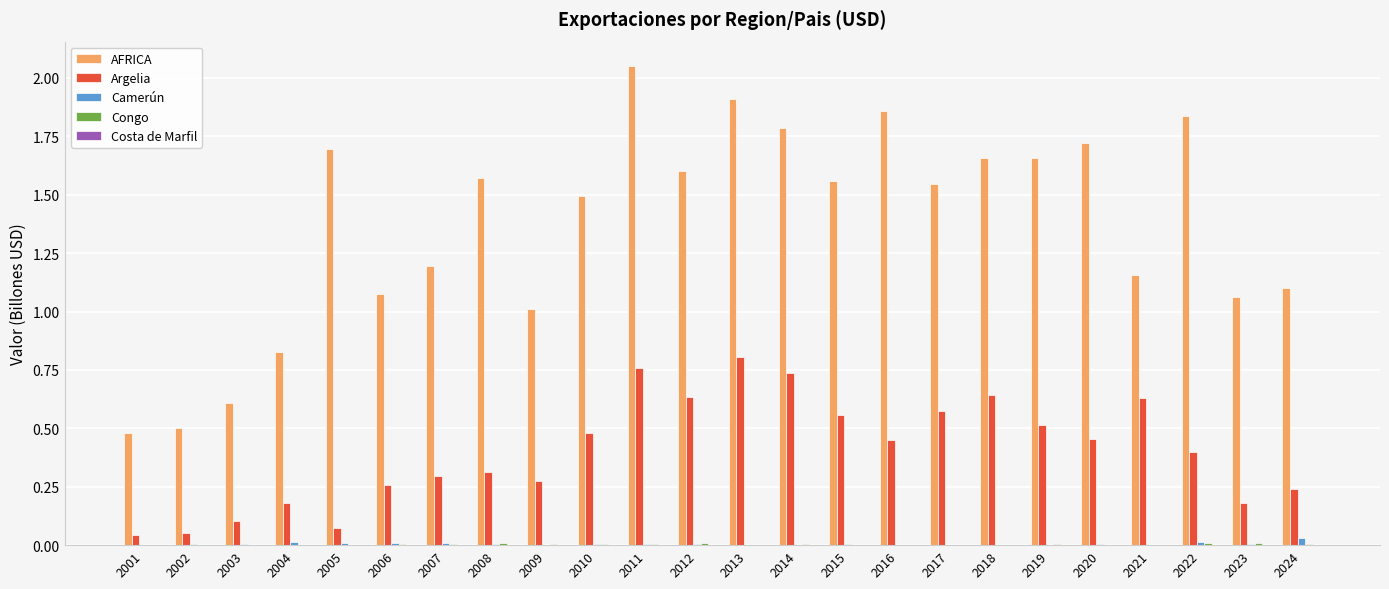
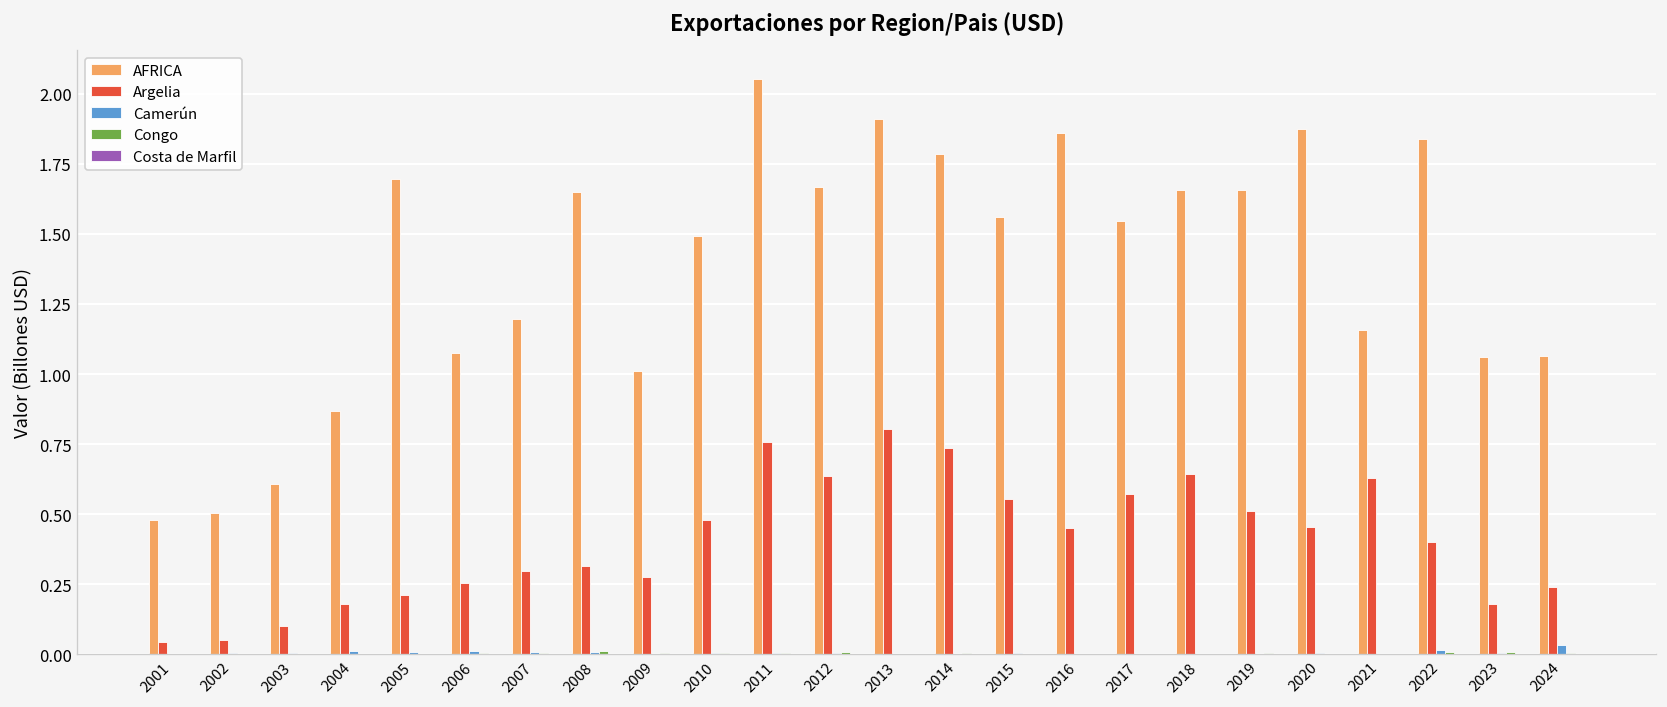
AFRICA, 2004: 0.83 -> 0.87
Argelia, 2005: 0.07 -> 0.21
AFRICA, 2008: 1.57 -> 1.65
AFRICA, 2012: 1.60 -> 1.67
AFRICA, 2020: 1.72 -> 1.87
AFRICA, 2024: 1.10 -> 1.06
